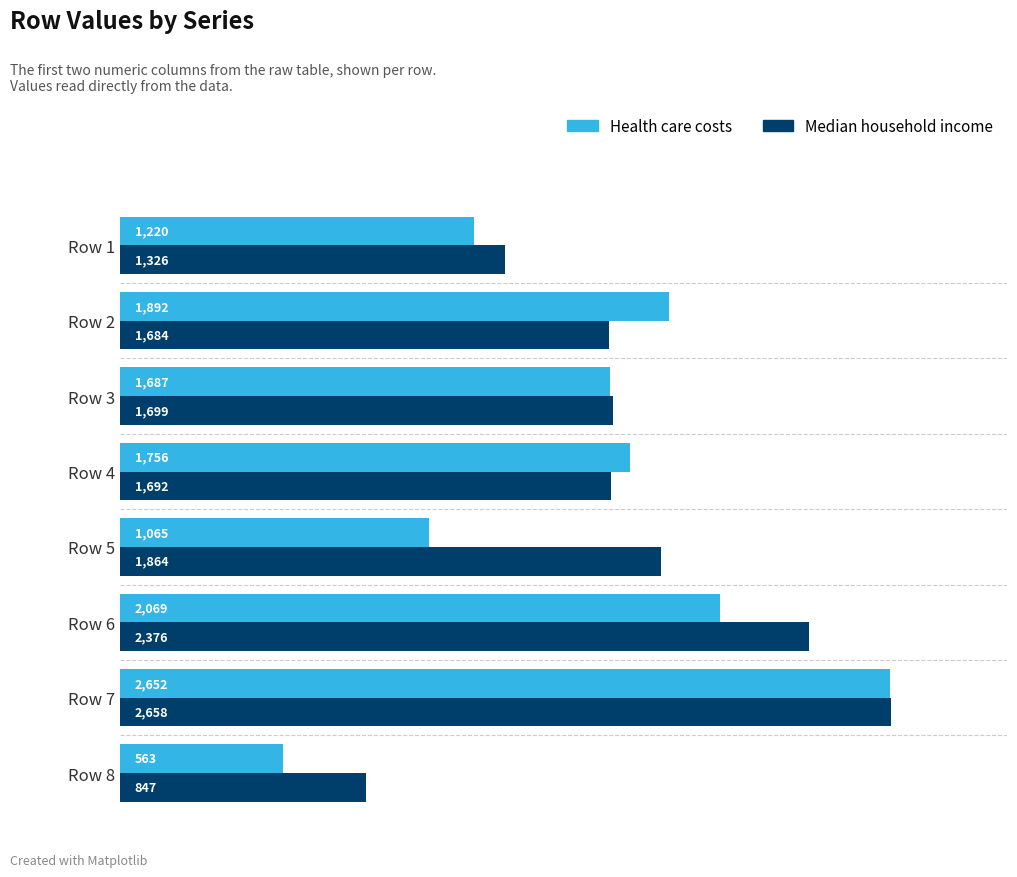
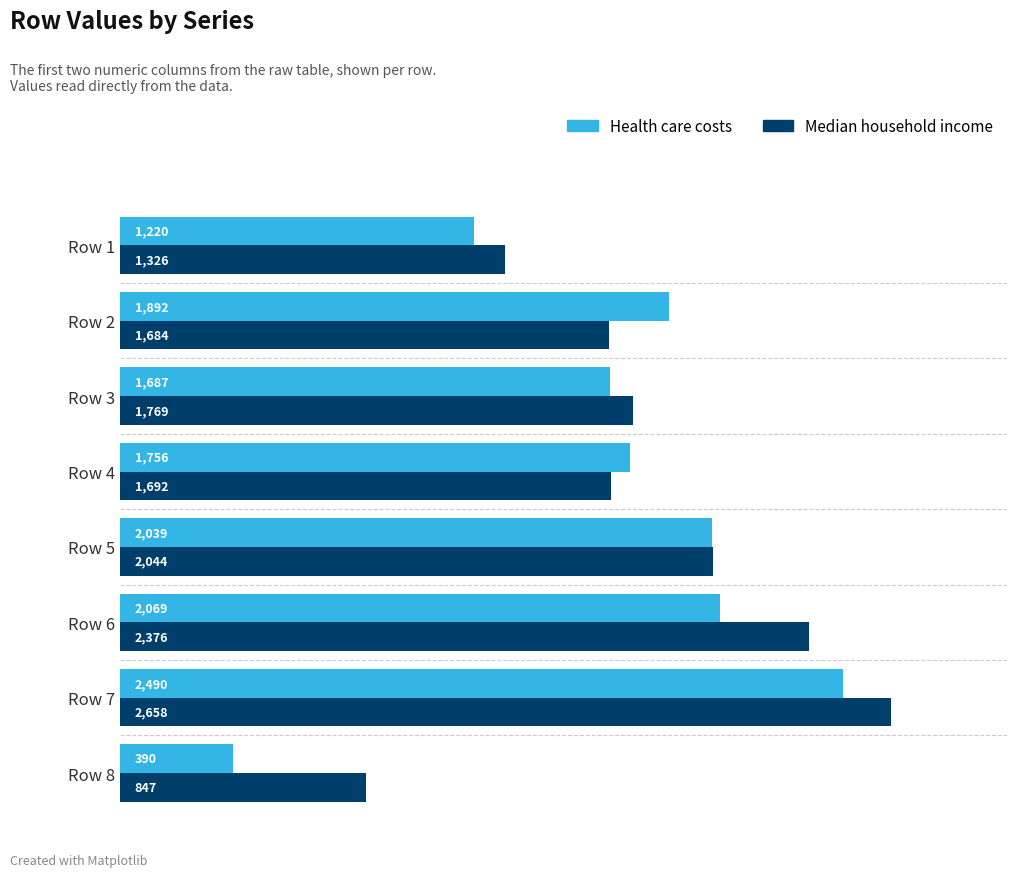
Median household income, Row 3: 1,699 -> 1,769
Health care costs, Row 5: 1,065 -> 2,039
Median household income, Row 5: 1,864 -> 2,044
Health care costs, Row 7: 2,652 -> 2,490
Health care costs, Row 8: 563 -> 390
